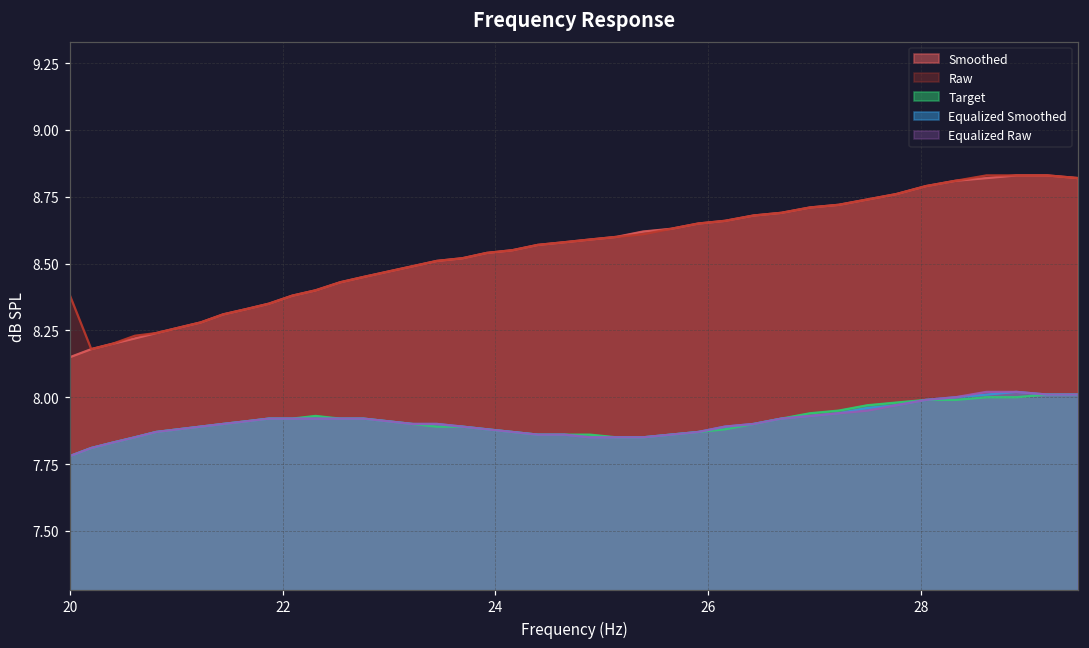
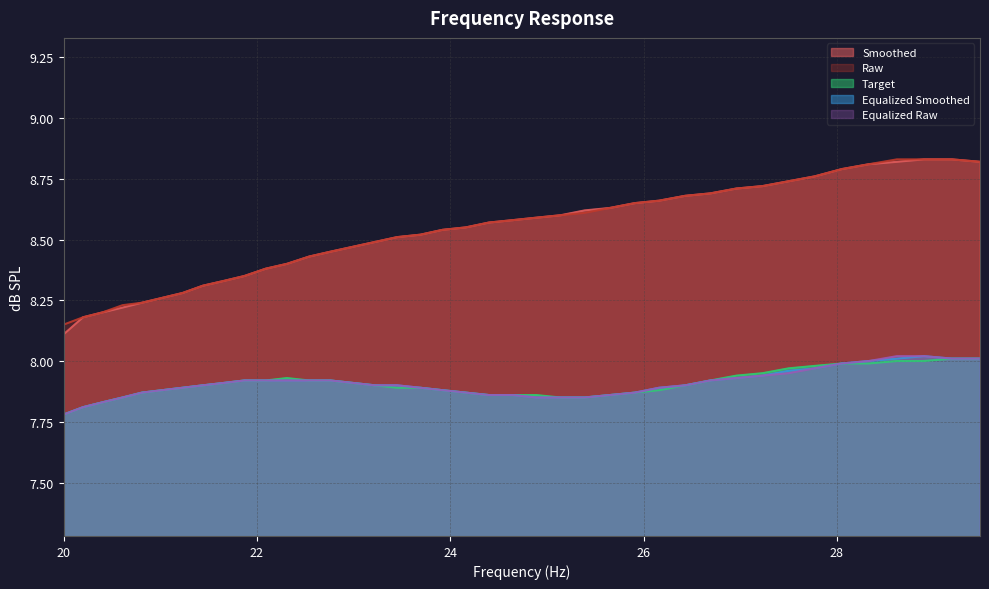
Smoothed, 20: 8.15 -> 8.11
Raw, 20: 8.38 -> 8.15
